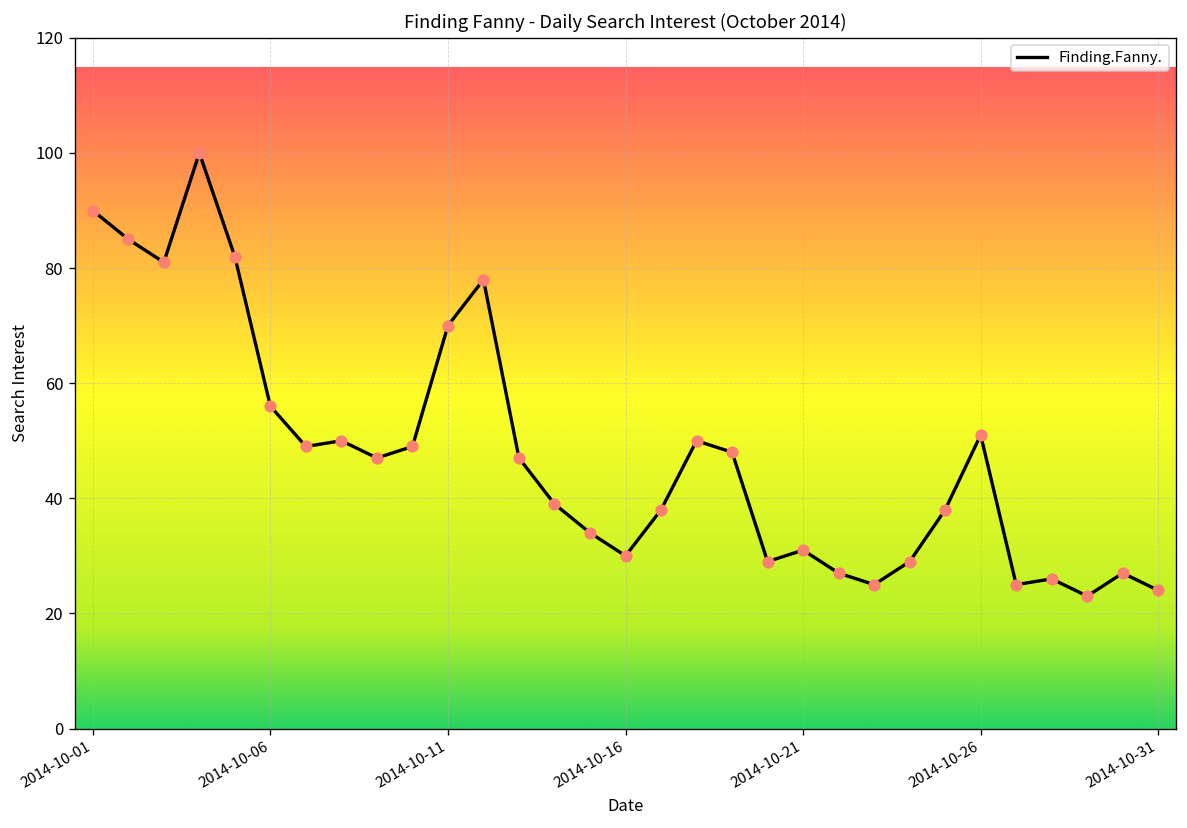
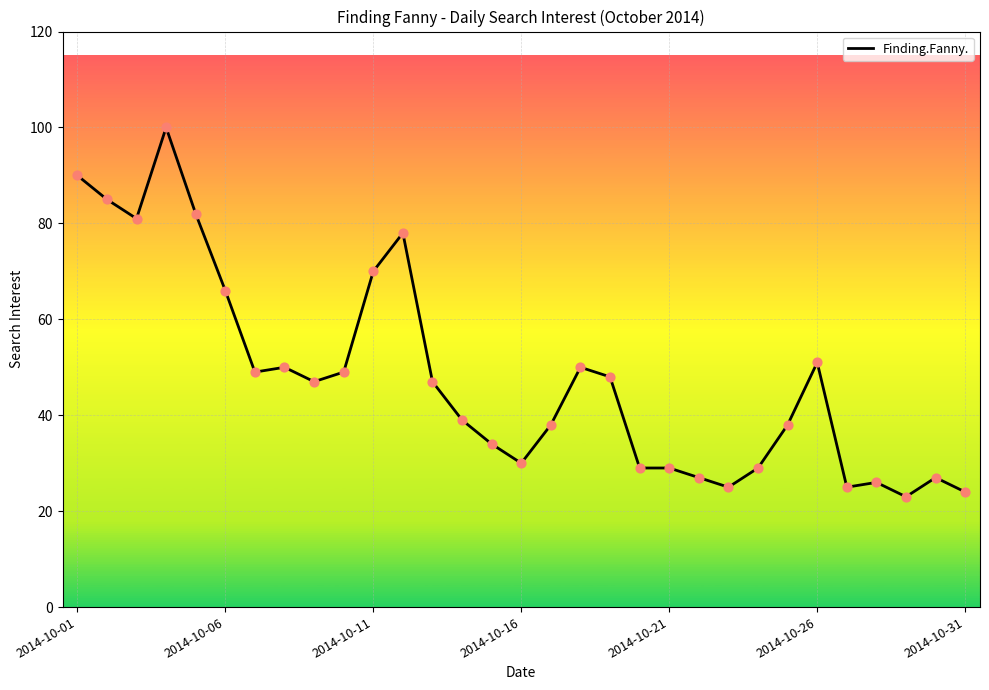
2014-10-06: 56 -> 66
2014-10-21: 31 -> 29
